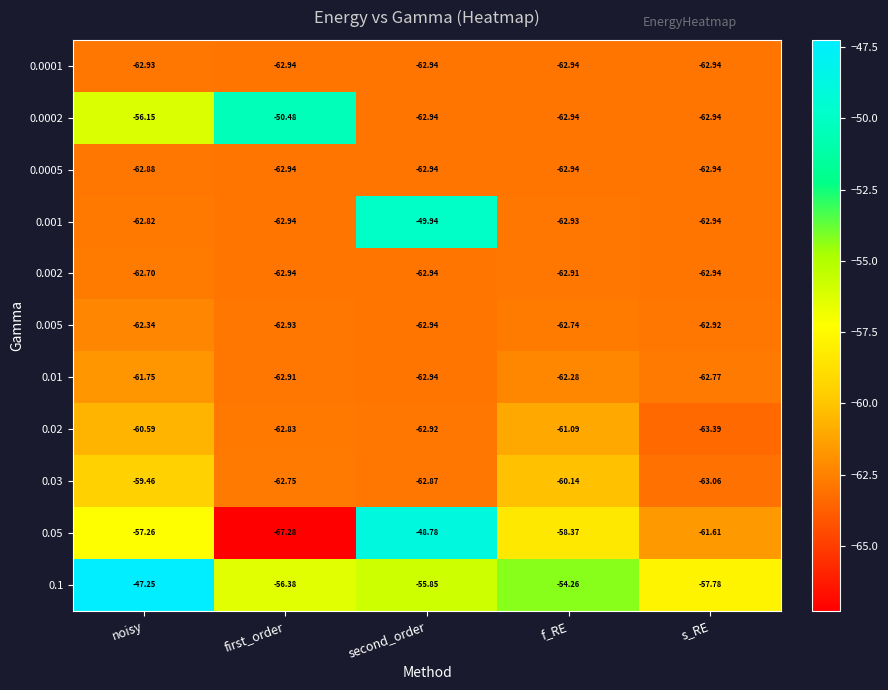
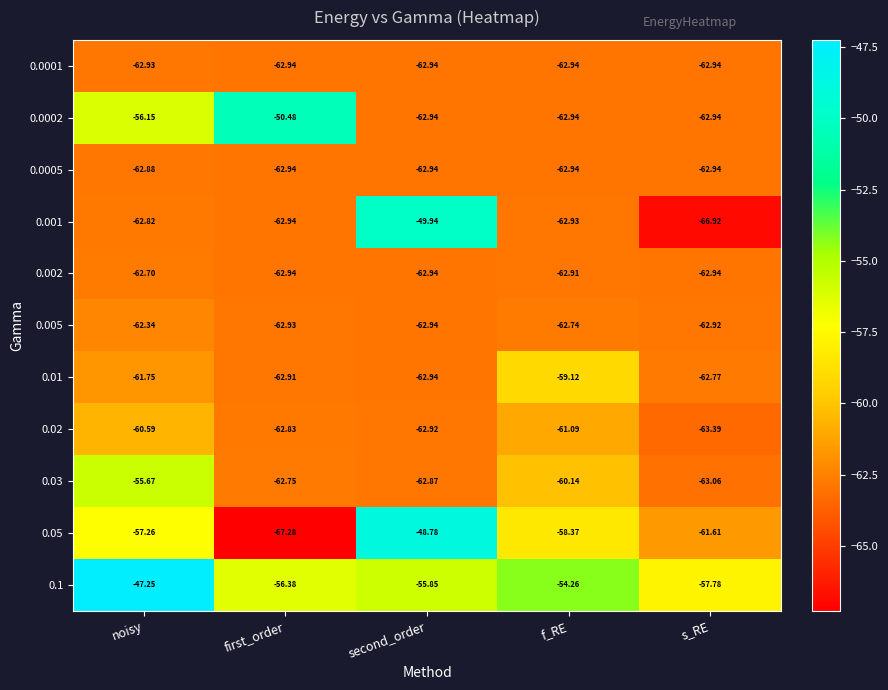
0.001, s_RE: -62.94 -> -66.92
0.01, f_RE: -62.28 -> -59.12
0.03, noisy: -59.46 -> -55.67
